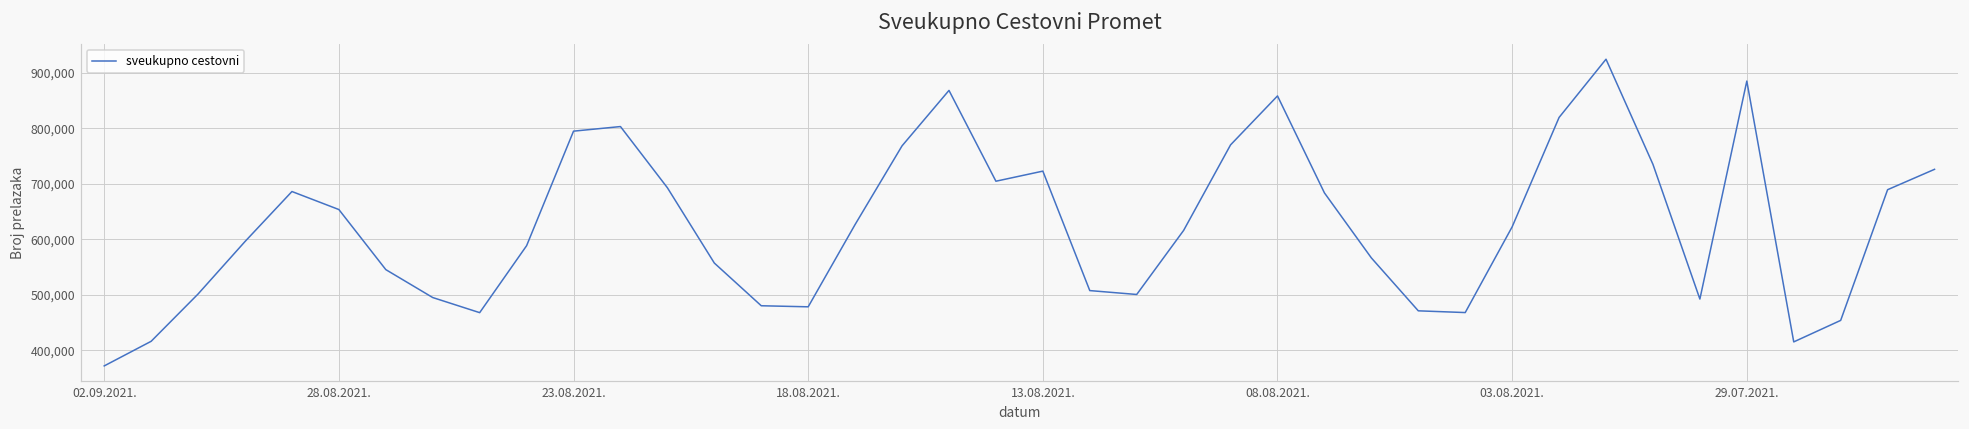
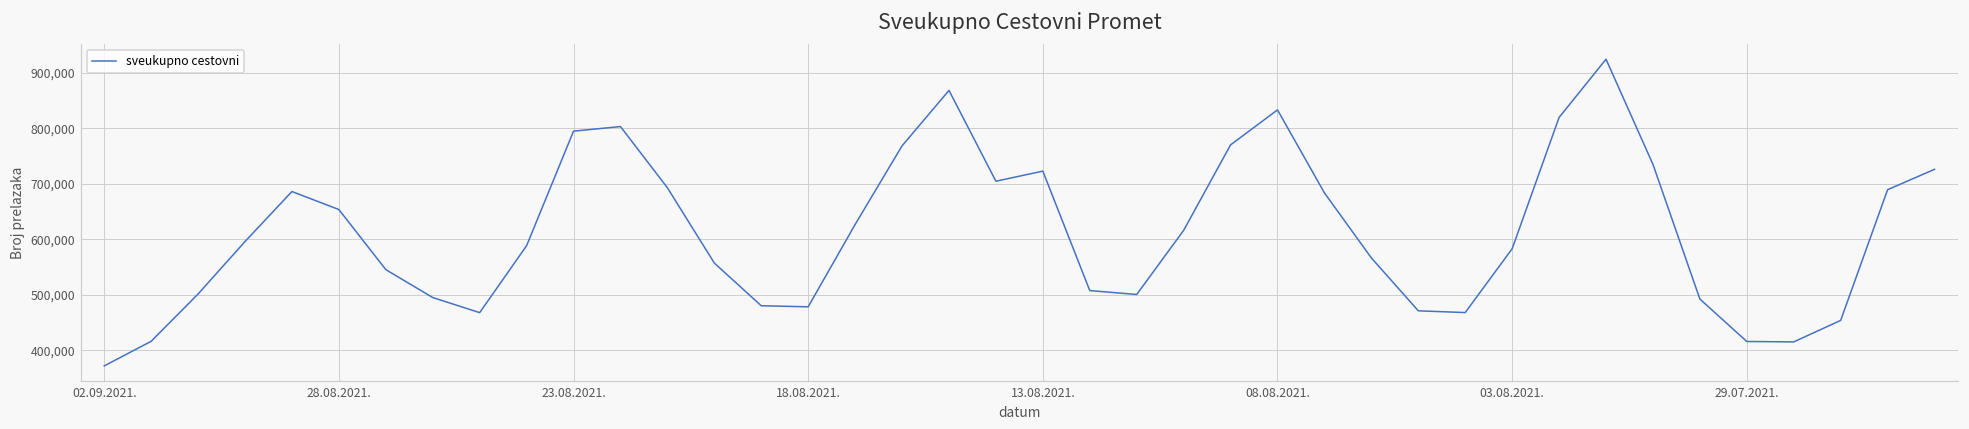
08.08.2021.: 860,000 -> 830,000
03.08.2021.: 620,000 -> 580,000
29.07.2021.: 890,000 -> 420,000
